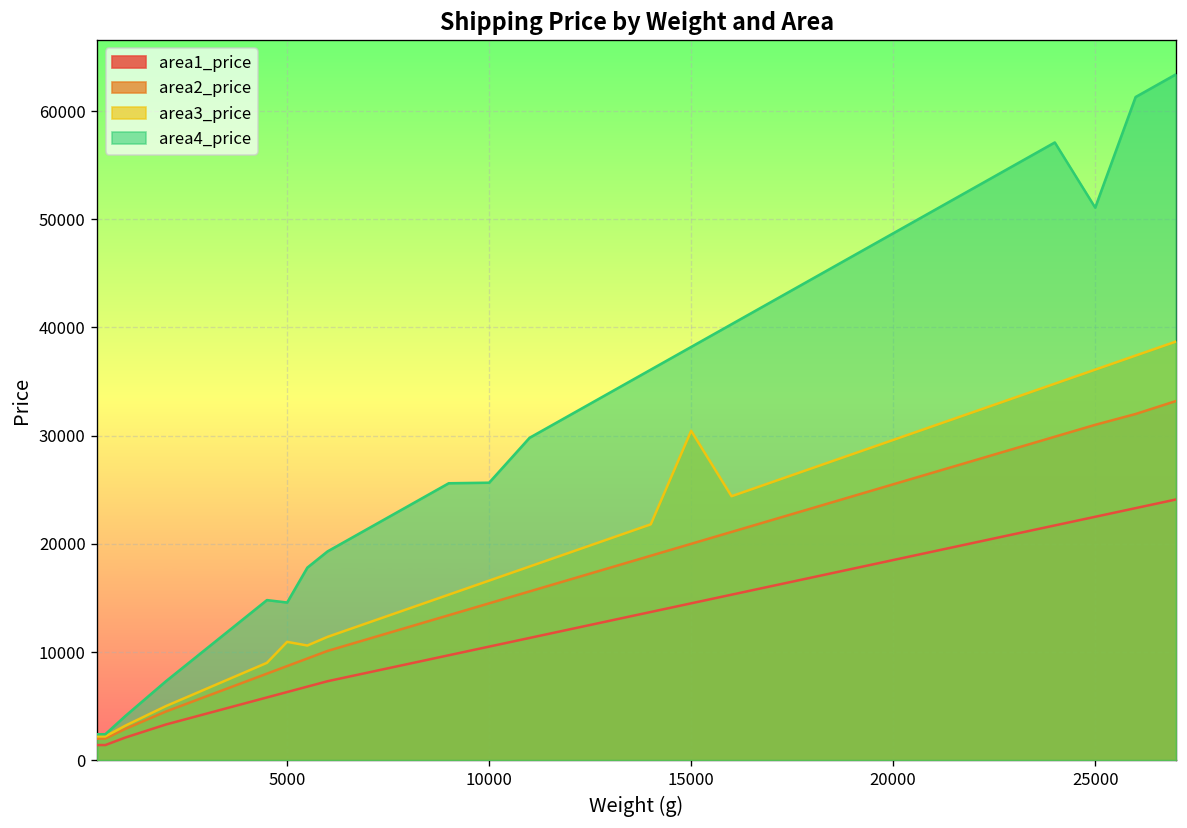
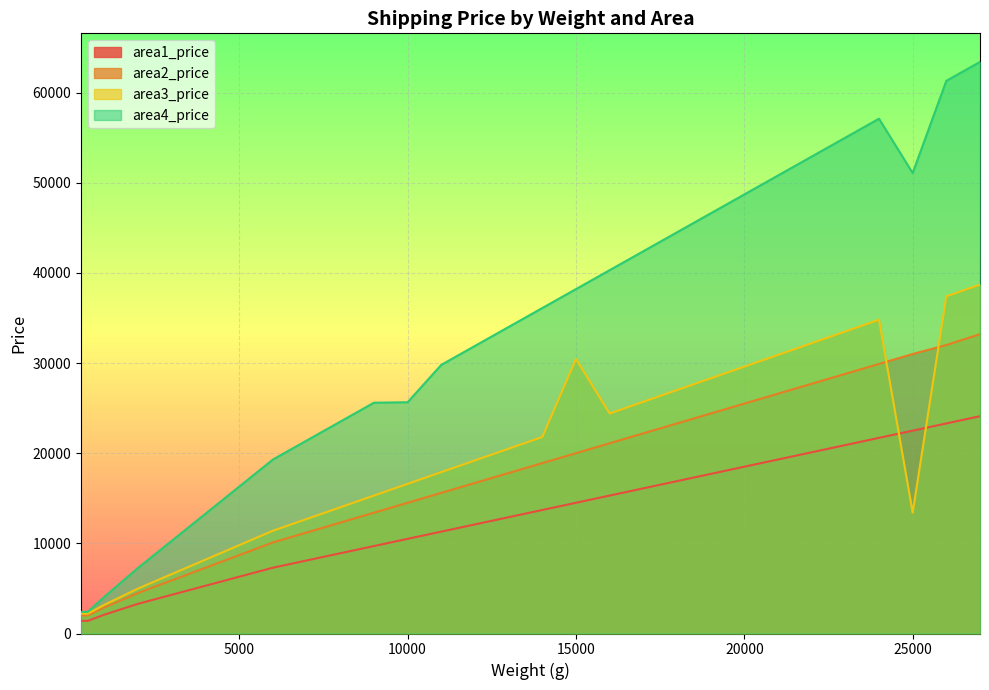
area3_price, 5000: 11000 -> 10000
area4_price, 5000: 15000 -> 16000
area3_price, 25000: 36000 -> 13000
